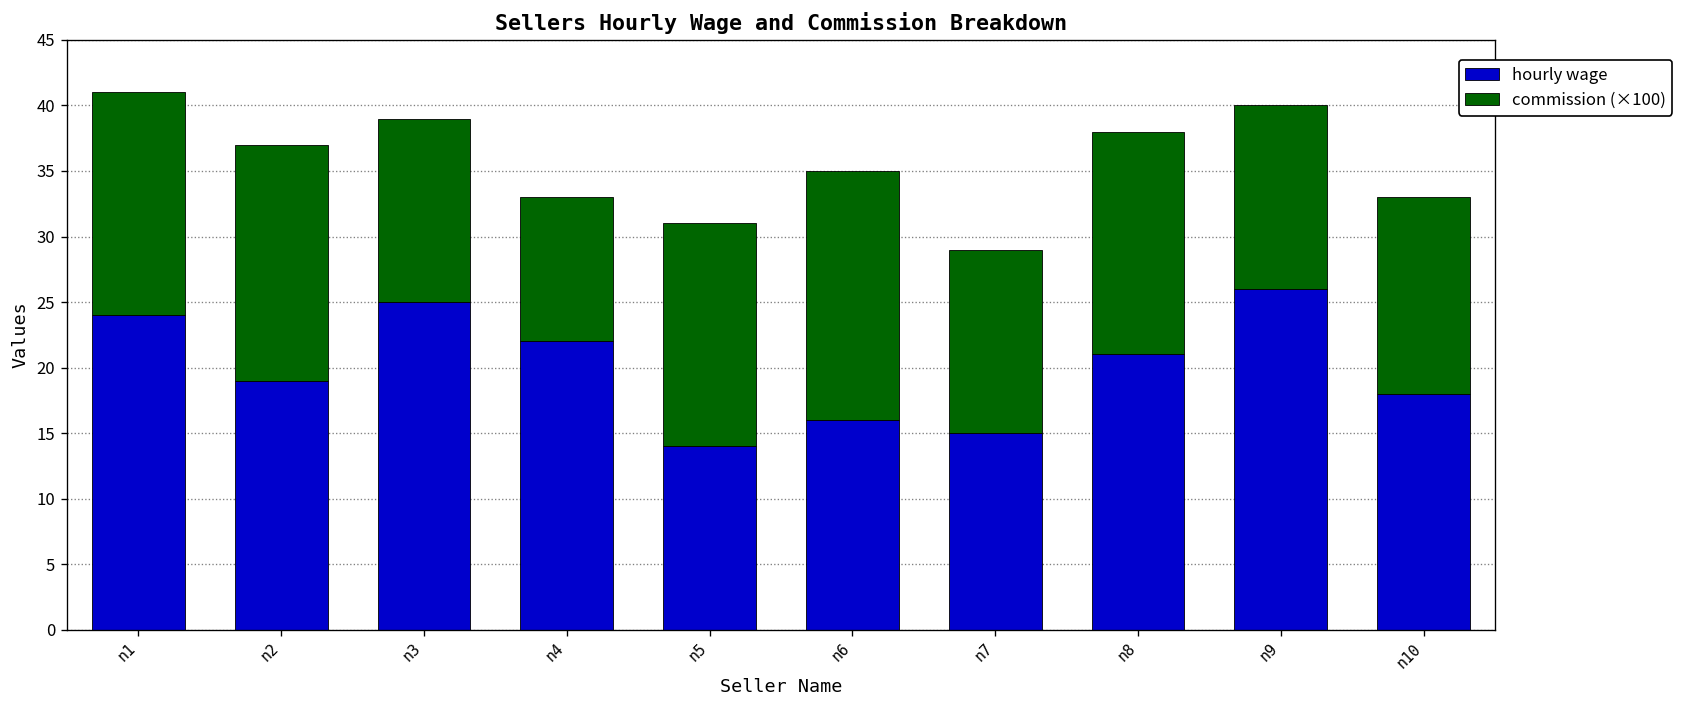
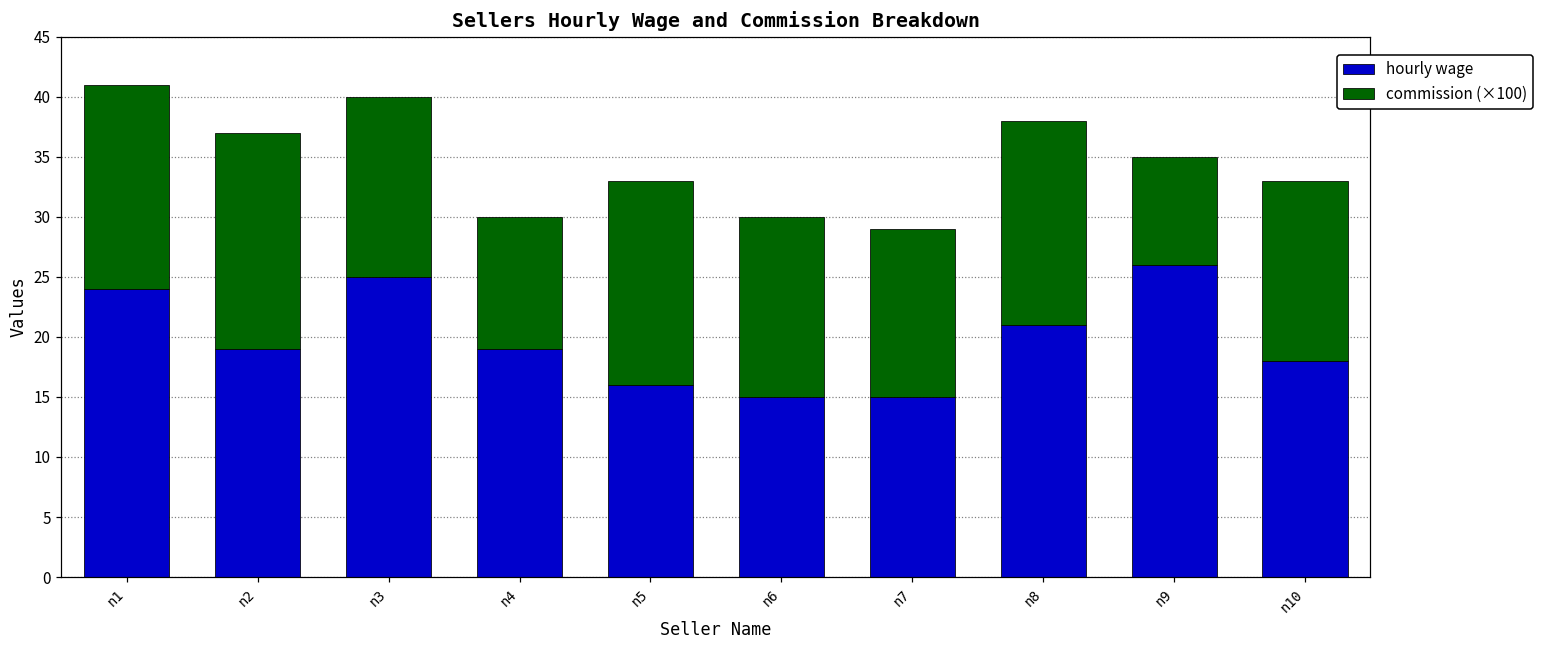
commission (×100), n3: 14.0 -> 15.0
hourly wage, n4: 22 -> 19
hourly wage, n5: 14 -> 16
hourly wage, n6: 16 -> 15
commission (×100), n6: 19.0 -> 15.0
commission (×100), n9: 14.0 -> 9.0
